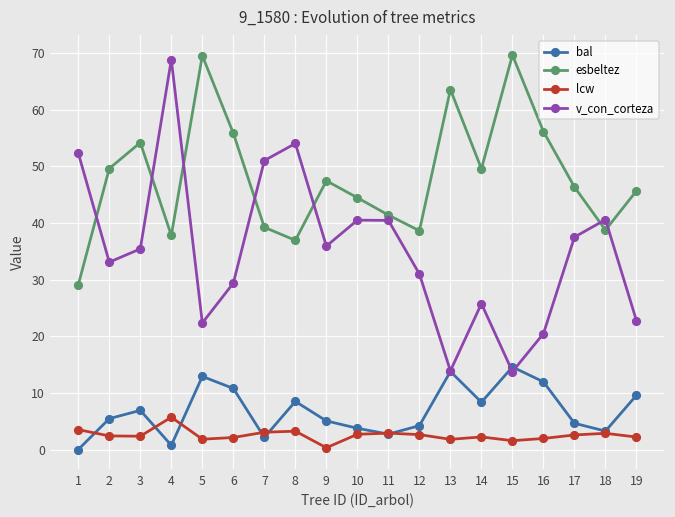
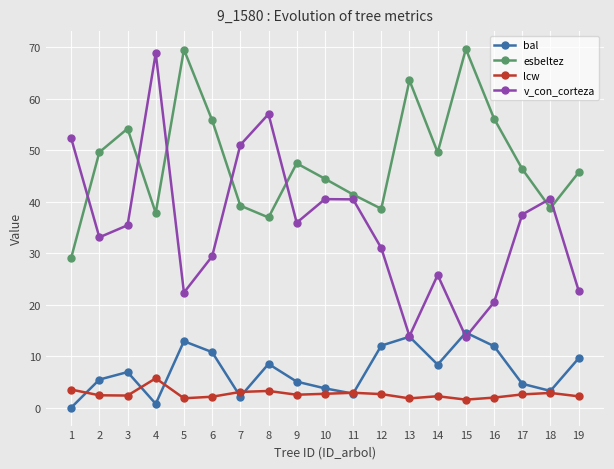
v_con_corteza, 8: 54 -> 57
lcw, 9: 0 -> 3
bal, 12: 4 -> 12
